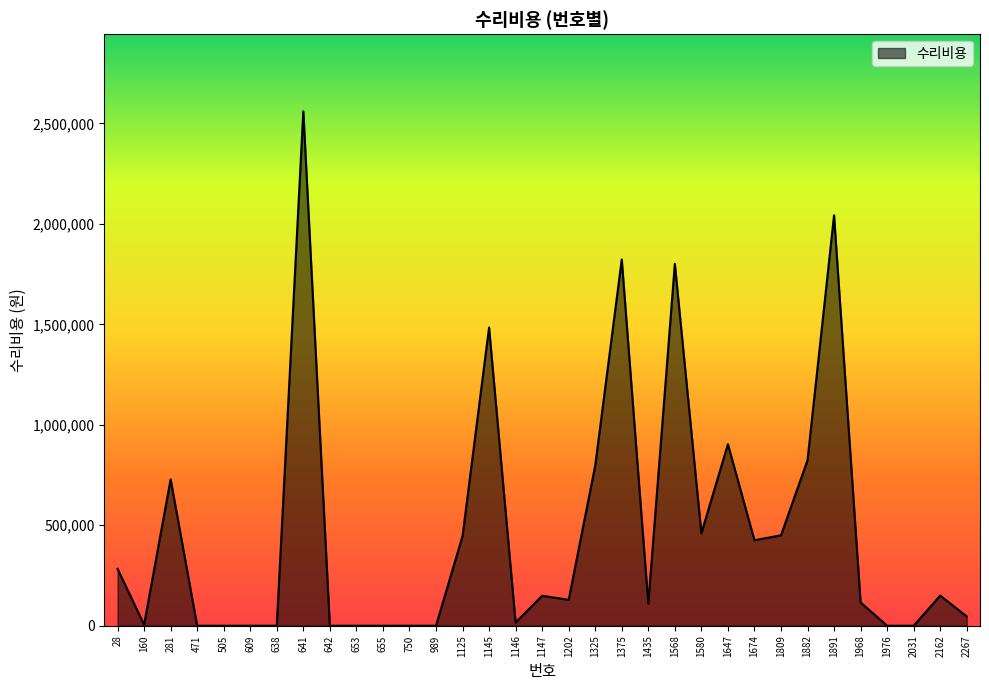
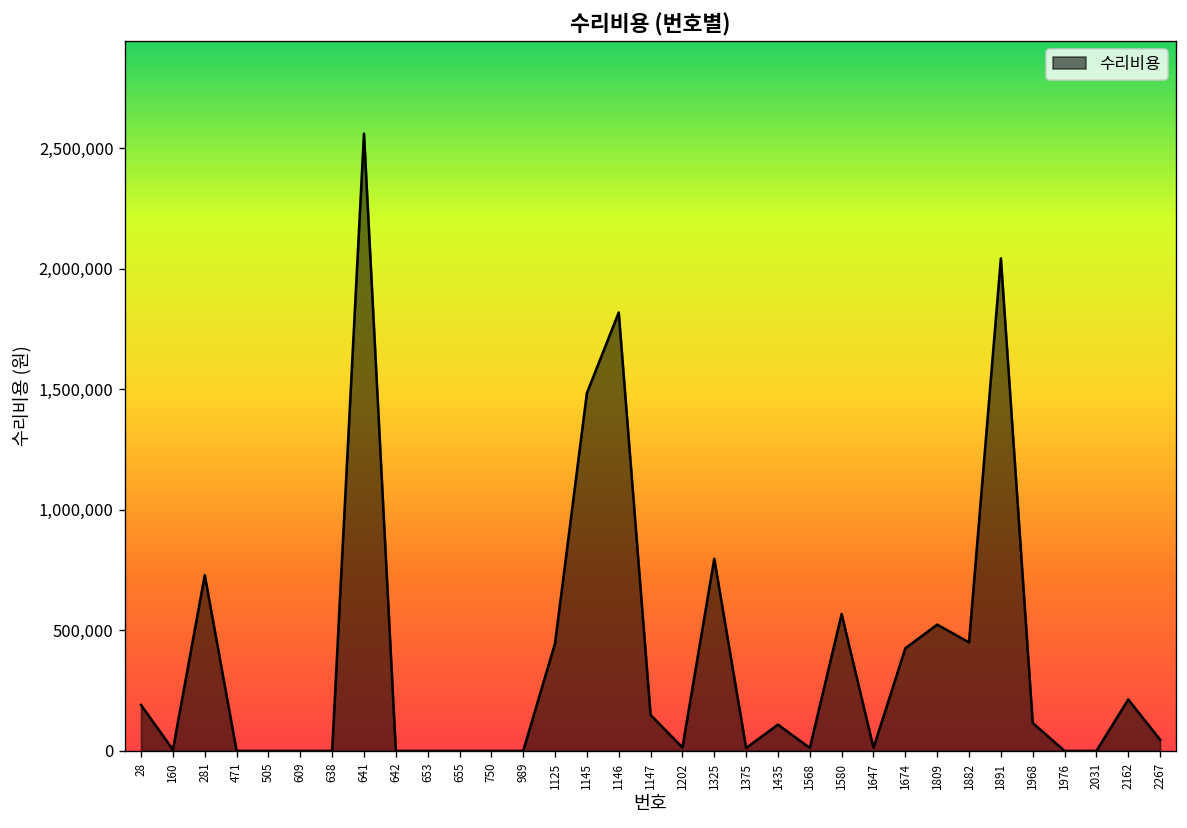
28: 280,000 -> 190,000
1146: 20,000 -> 1,820,000
1202: 130,000 -> 10,000
1375: 1,820,000 -> 10,000
1568: 1,800,000 -> 10,000
1580: 460,000 -> 570,000
1647: 900,000 -> 10,000
1809: 450,000 -> 520,000
1882: 820,000 -> 450,000
2162: 150,000 -> 210,000
